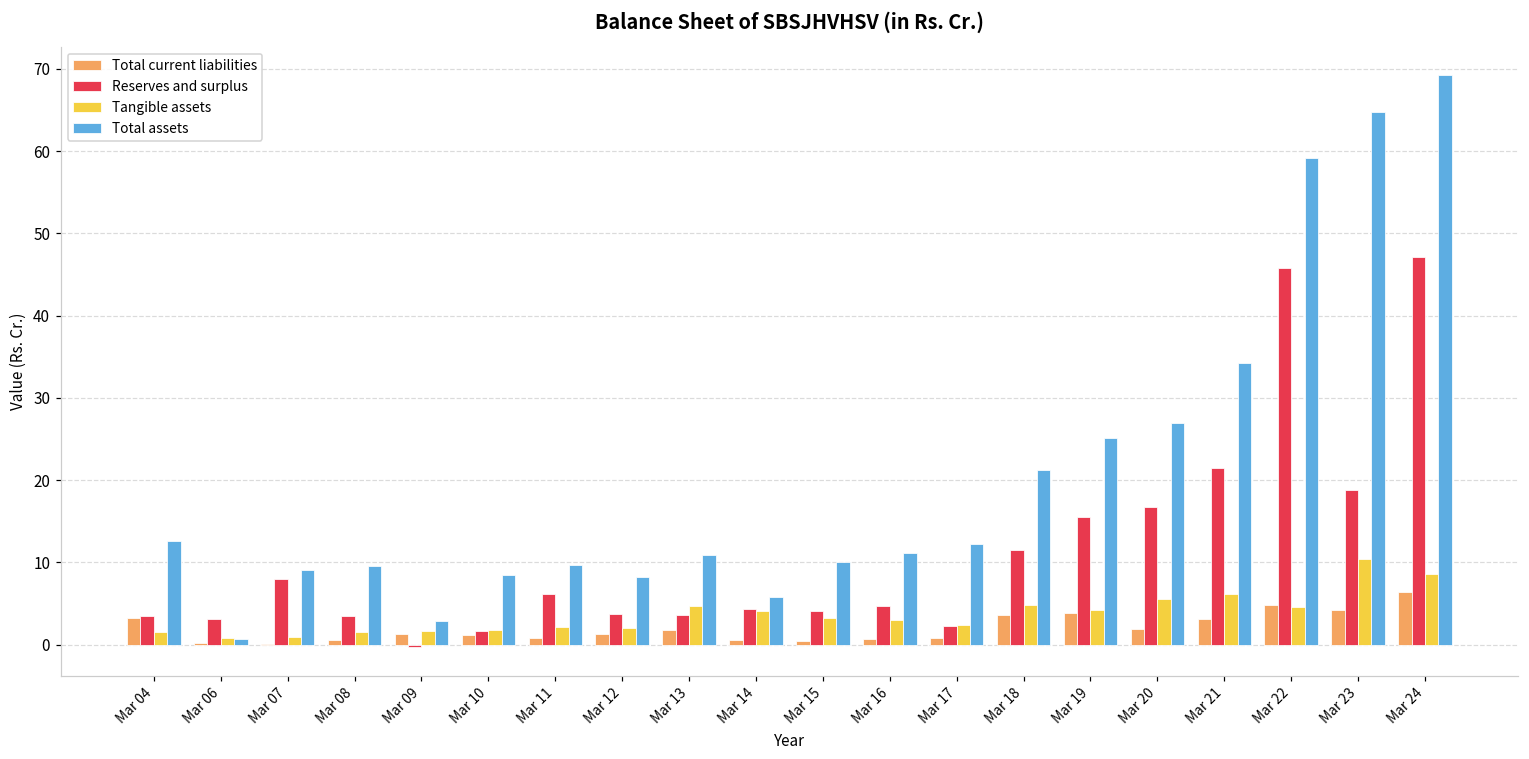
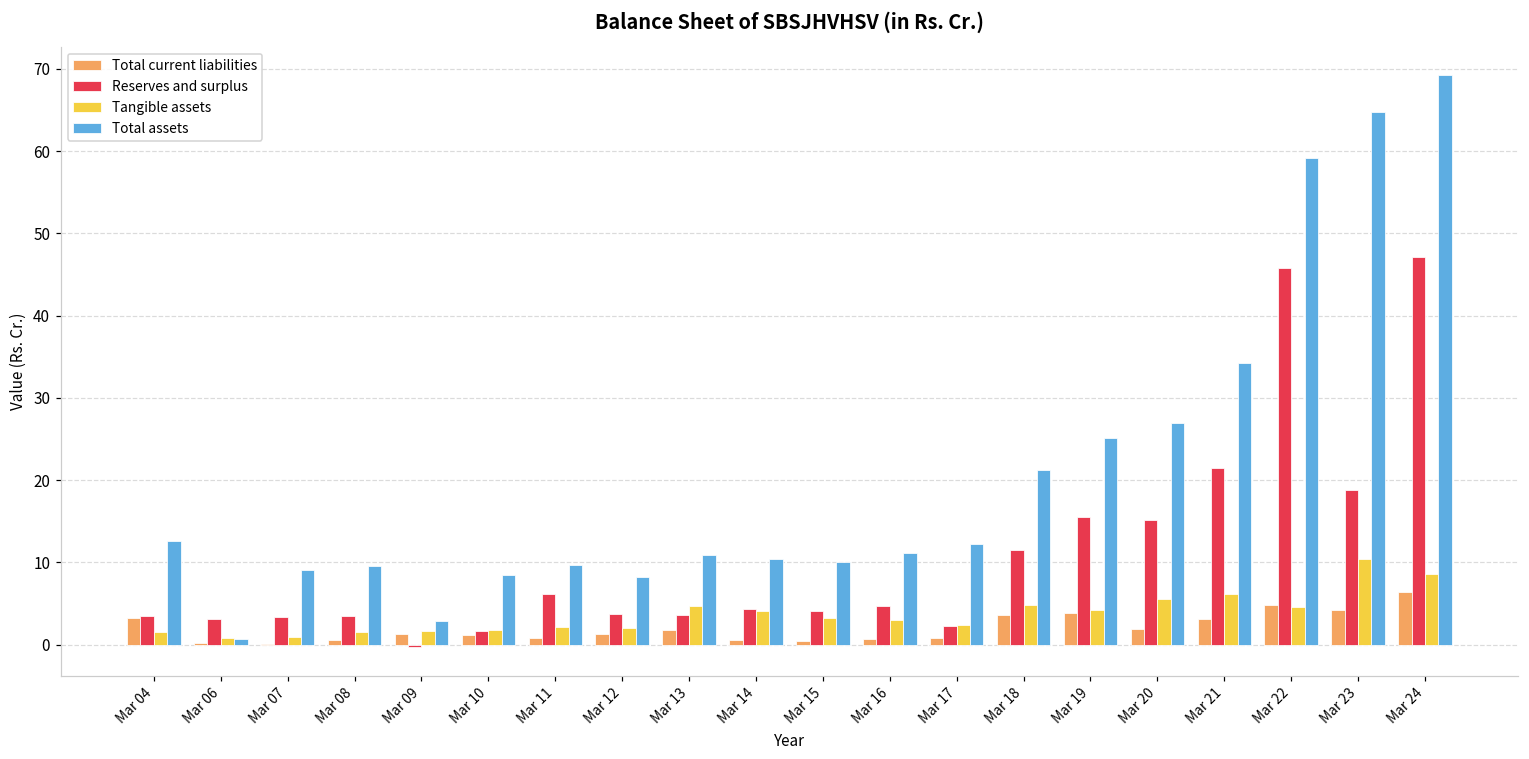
Reserves and surplus, Mar 07: 8 -> 3
Total assets, Mar 14: 6 -> 10
Reserves and surplus, Mar 20: 17 -> 15
